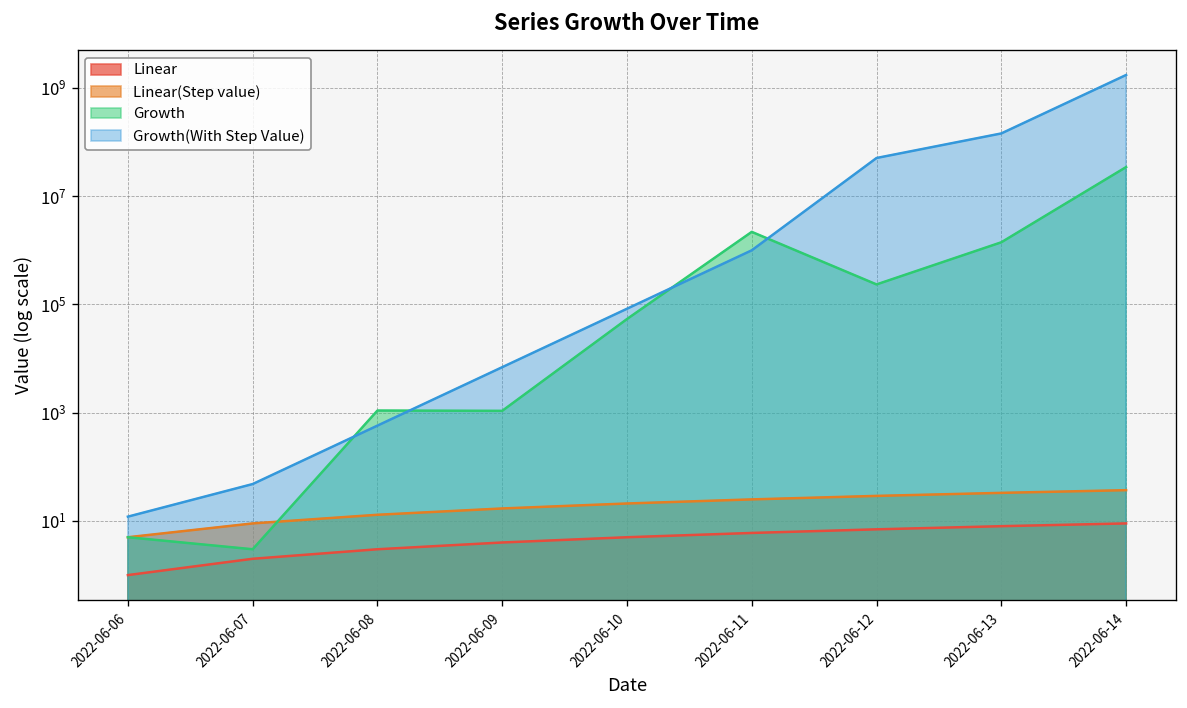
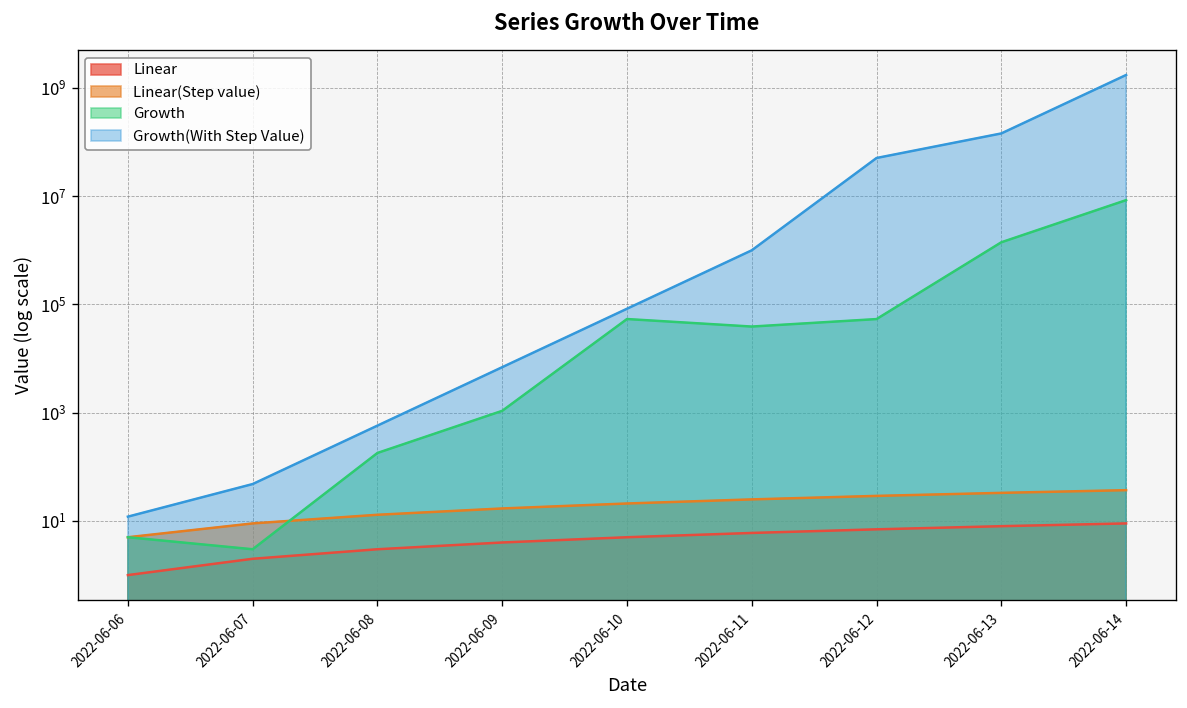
Growth, 2022-06-08: 1100 -> 180
Growth, 2022-06-11: 2000000 -> 40000
Growth, 2022-06-12: 200000 -> 50000
Growth, 2022-06-14: 30000000 -> 8000000
